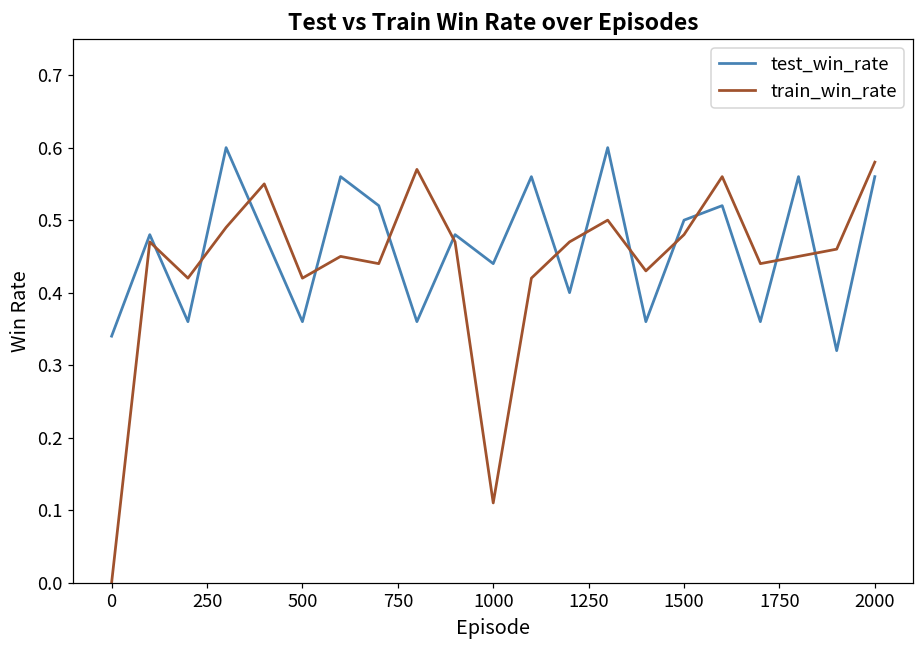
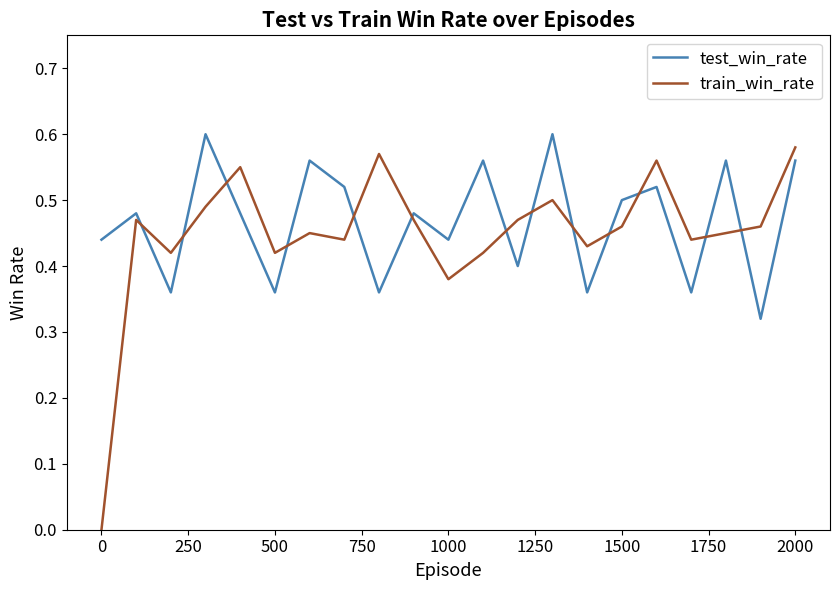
test_win_rate, 0: 0.34 -> 0.44
train_win_rate, 1000: 0.11 -> 0.38
train_win_rate, 1500: 0.48 -> 0.46
